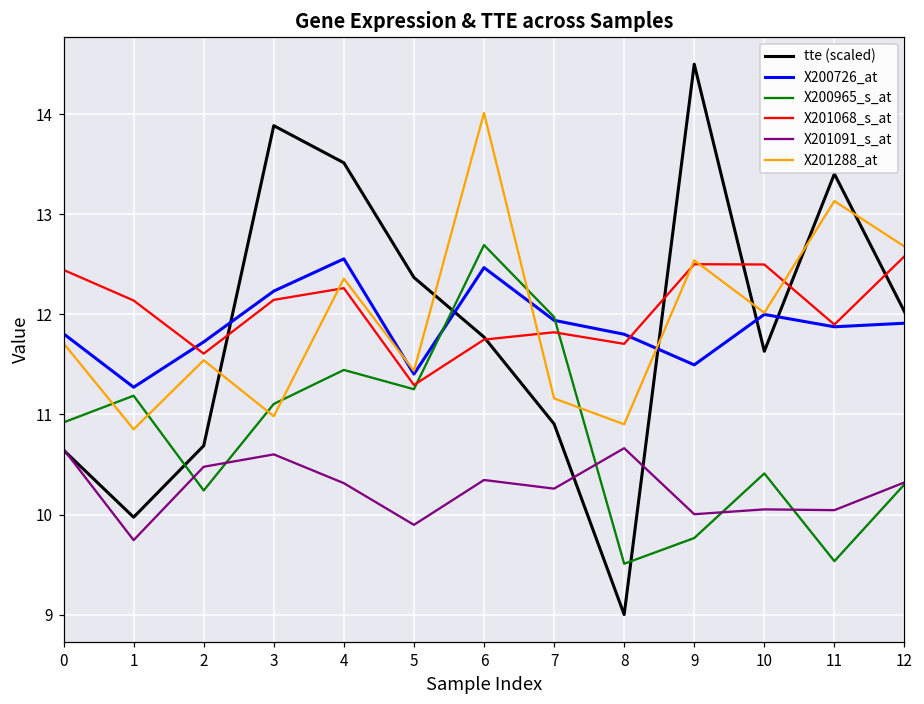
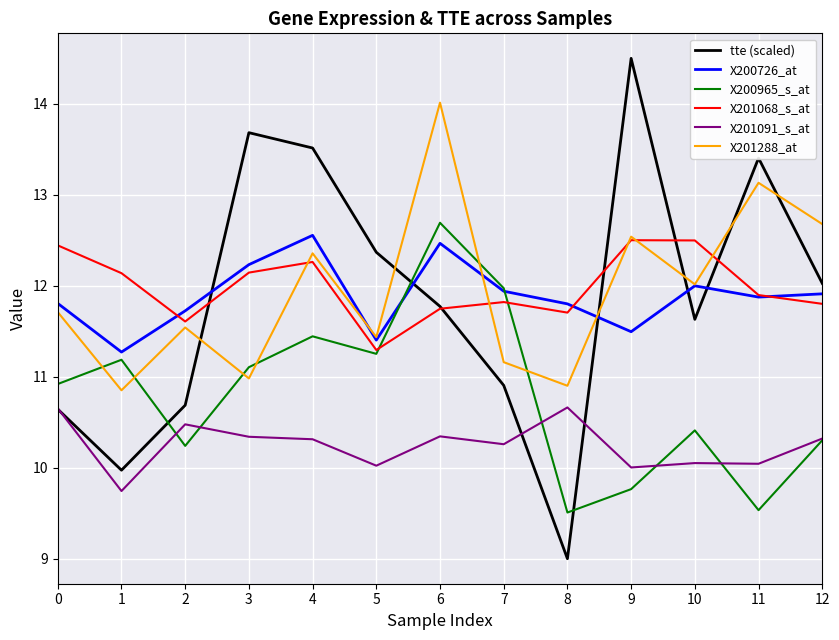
tte (scaled), 3: 13.9 -> 13.7
X201091_s_at, 3: 10.6 -> 10.3
X201091_s_at, 5: 9.9 -> 10.0
X201068_s_at, 12: 12.6 -> 11.8
